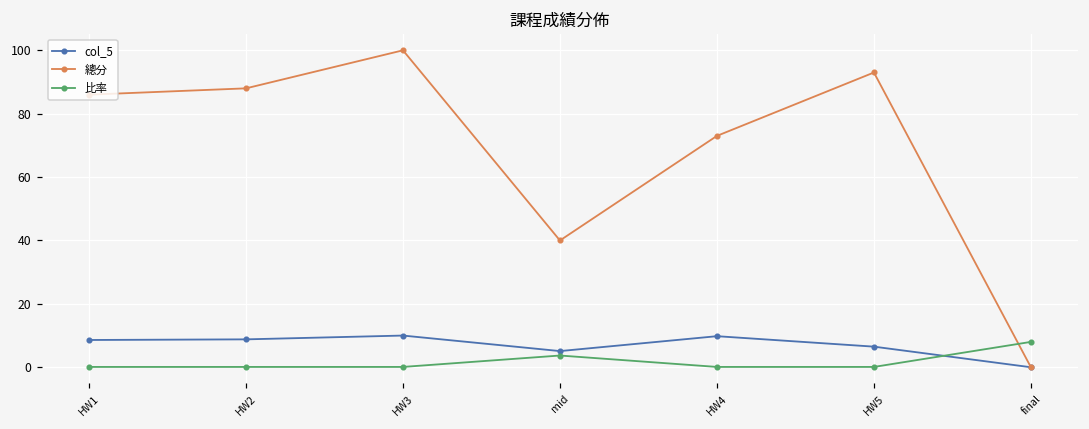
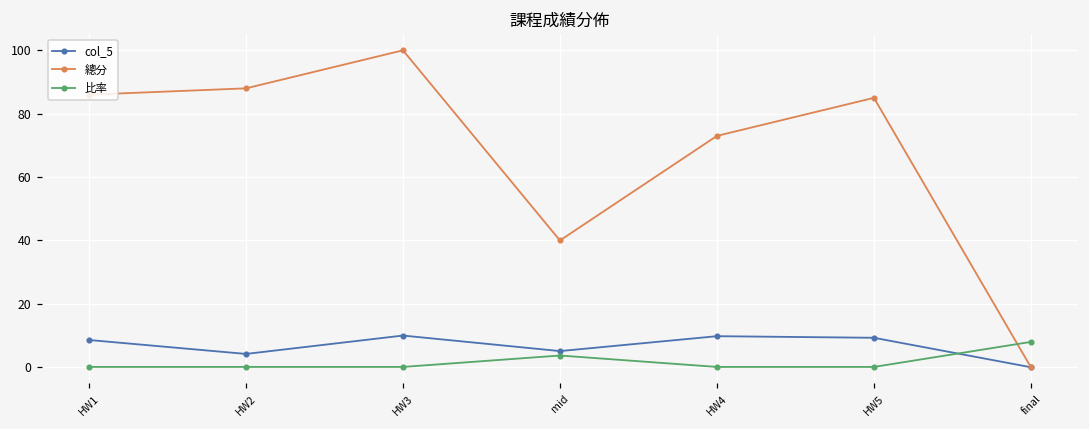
col_5, HW2: 9 -> 4
col_5, HW5: 7 -> 9
總分, HW5: 93 -> 85
